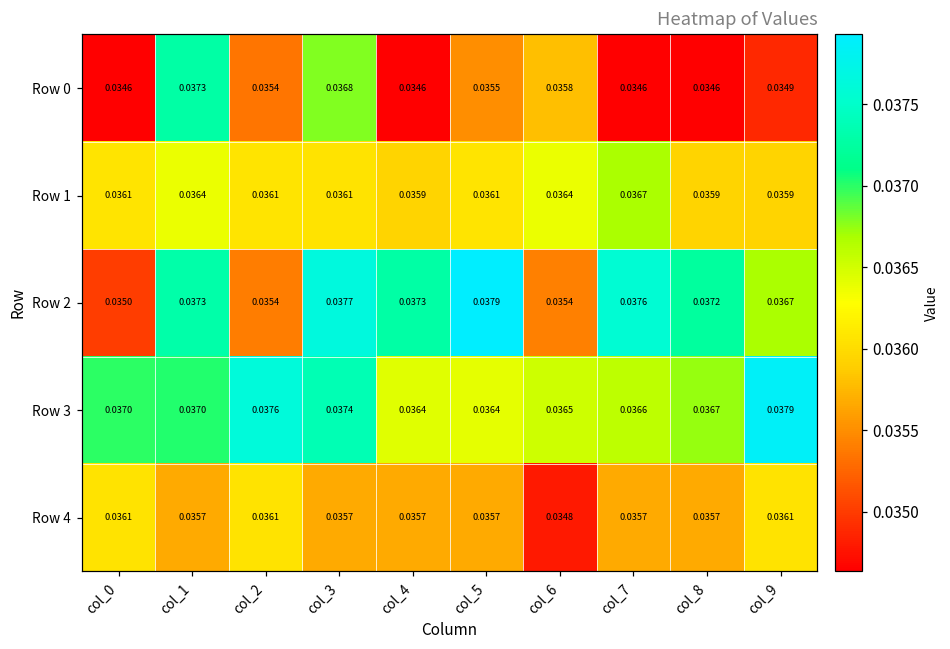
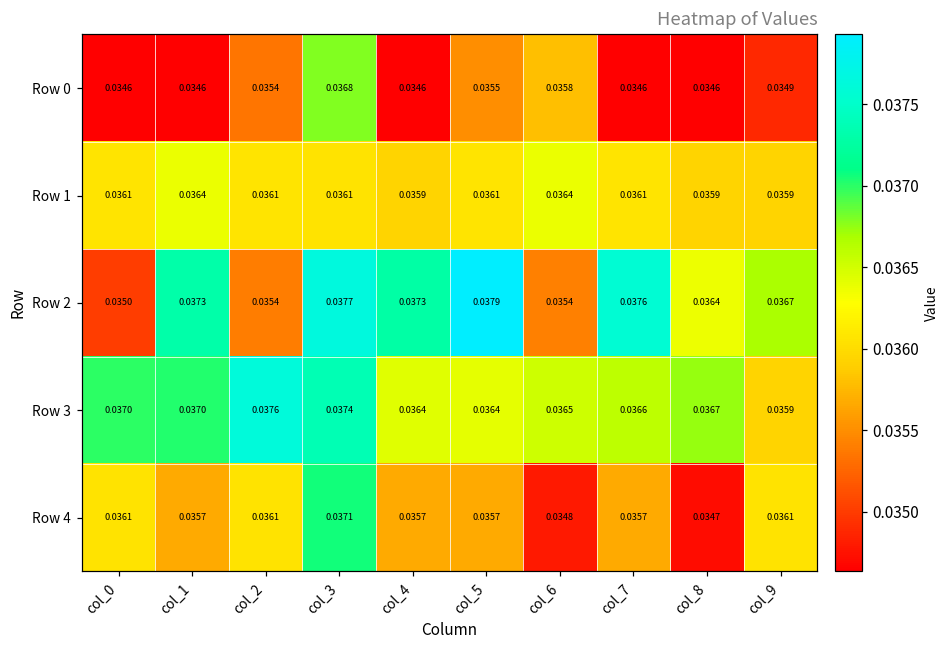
Row 0, col_1: 0.0373 -> 0.0346
Row 1, col_7: 0.0367 -> 0.0361
Row 2, col_8: 0.0372 -> 0.0364
Row 3, col_9: 0.0379 -> 0.0359
Row 4, col_3: 0.0357 -> 0.0371
Row 4, col_8: 0.0357 -> 0.0347
